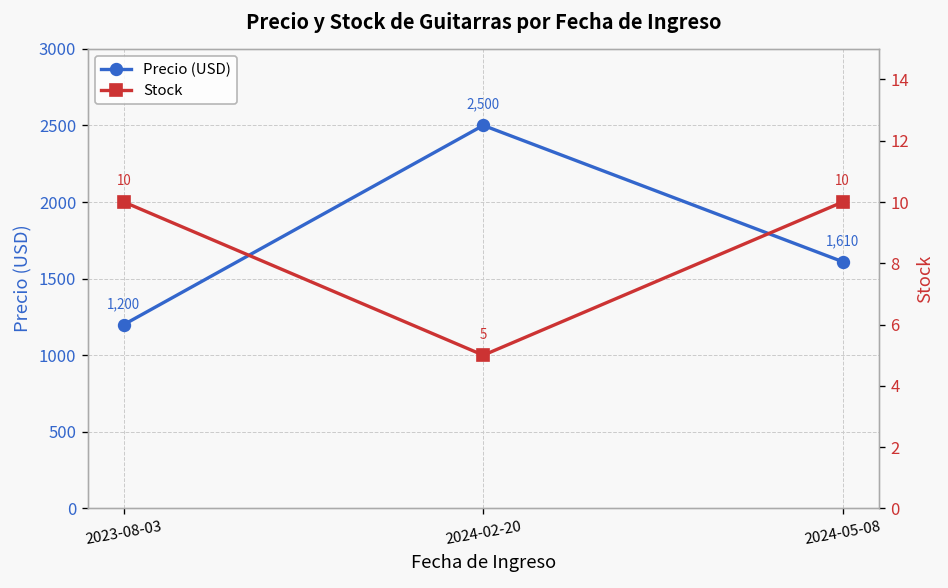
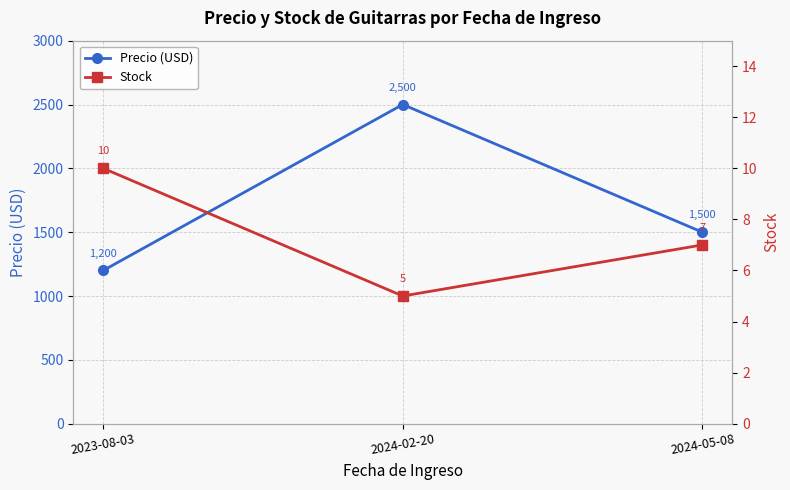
Precio (USD), 2024-05-08: 1,610 -> 1,500
Stock, 2024-05-08: 10 -> 7
